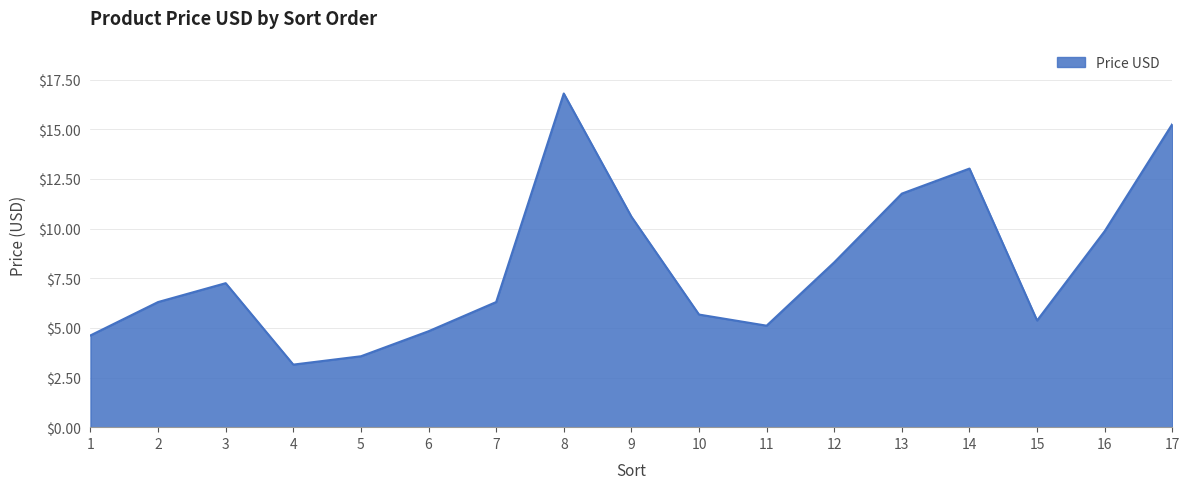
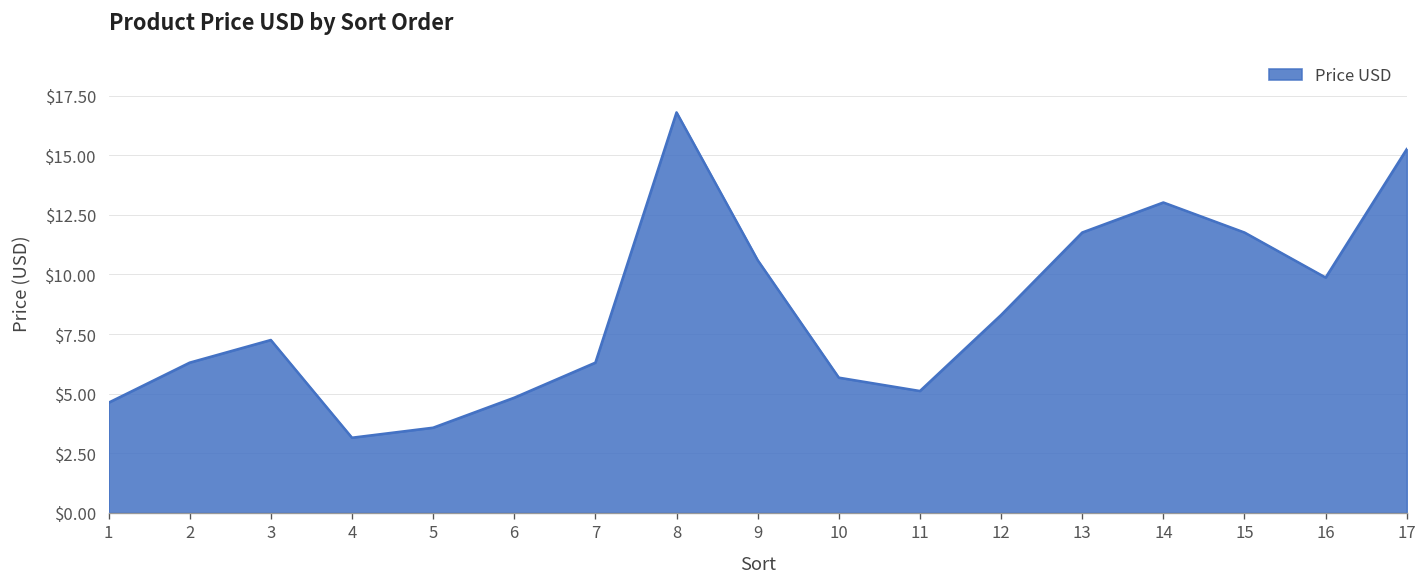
15: $5.4 -> $11.8
